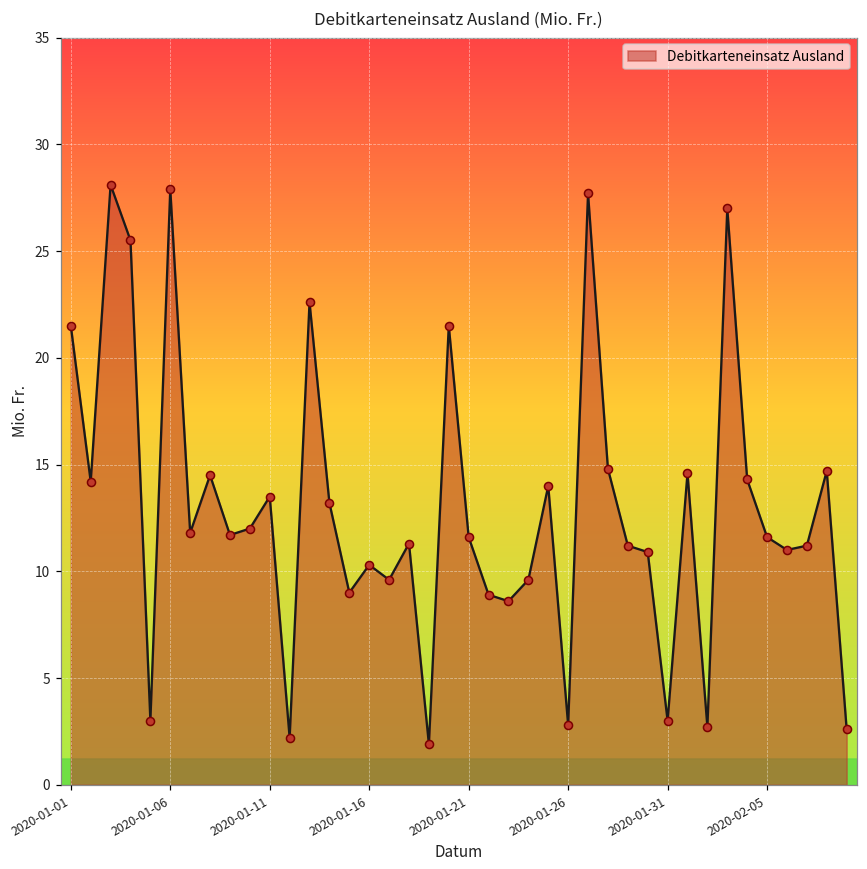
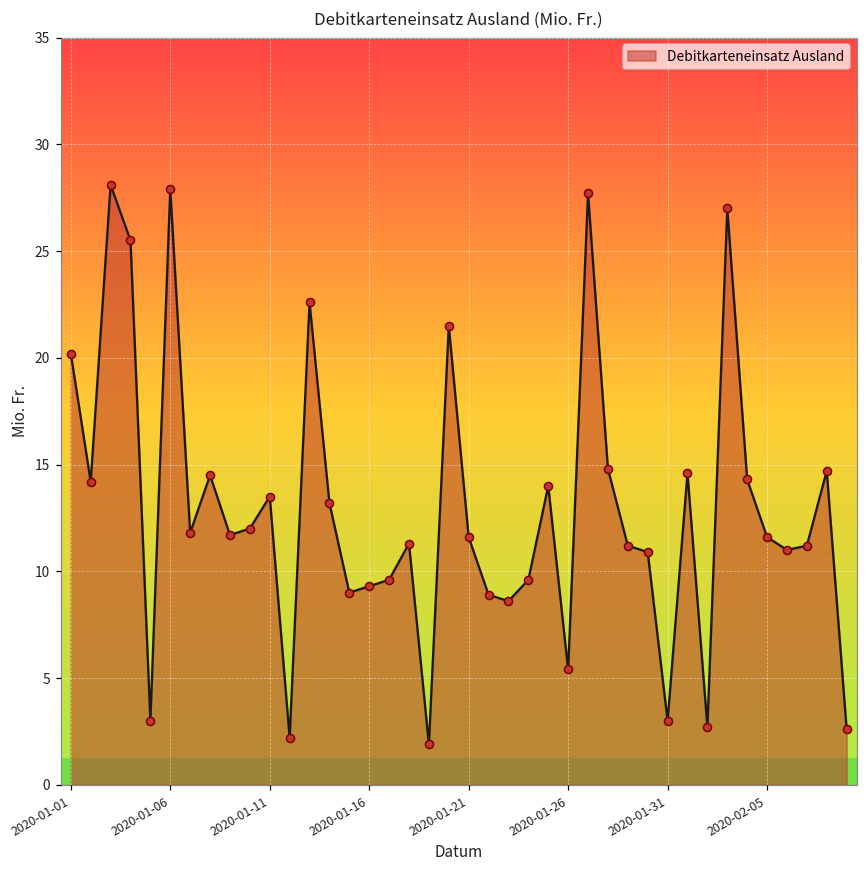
2020-01-01: 21.5 -> 20.2
2020-01-16: 10.3 -> 9.3
2020-01-26: 2.8 -> 5.4
